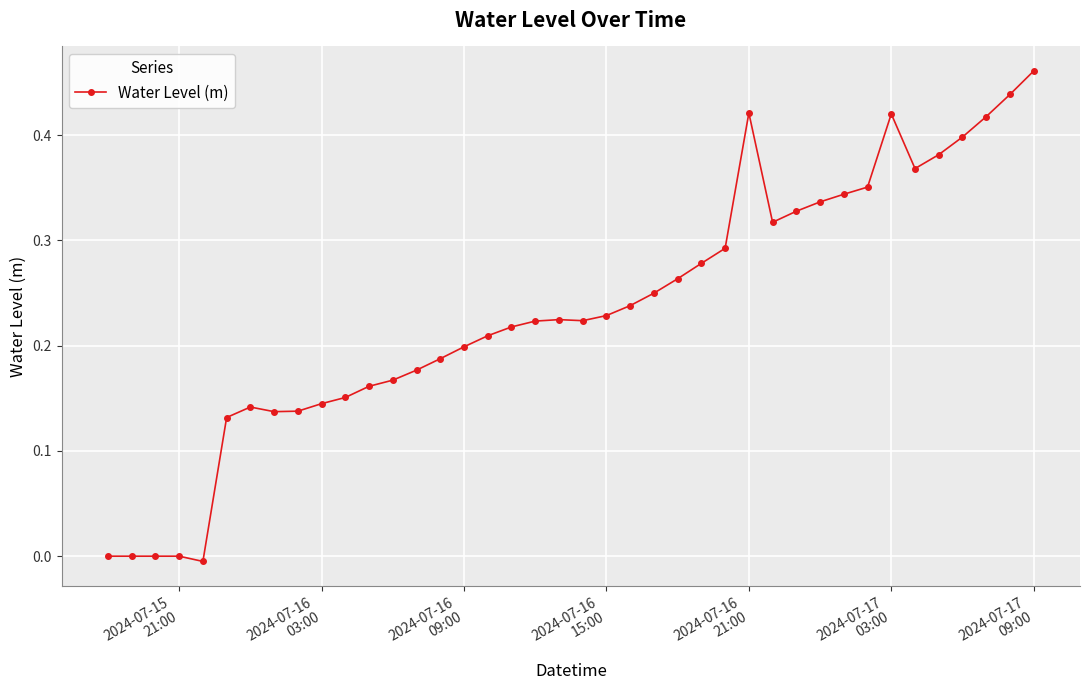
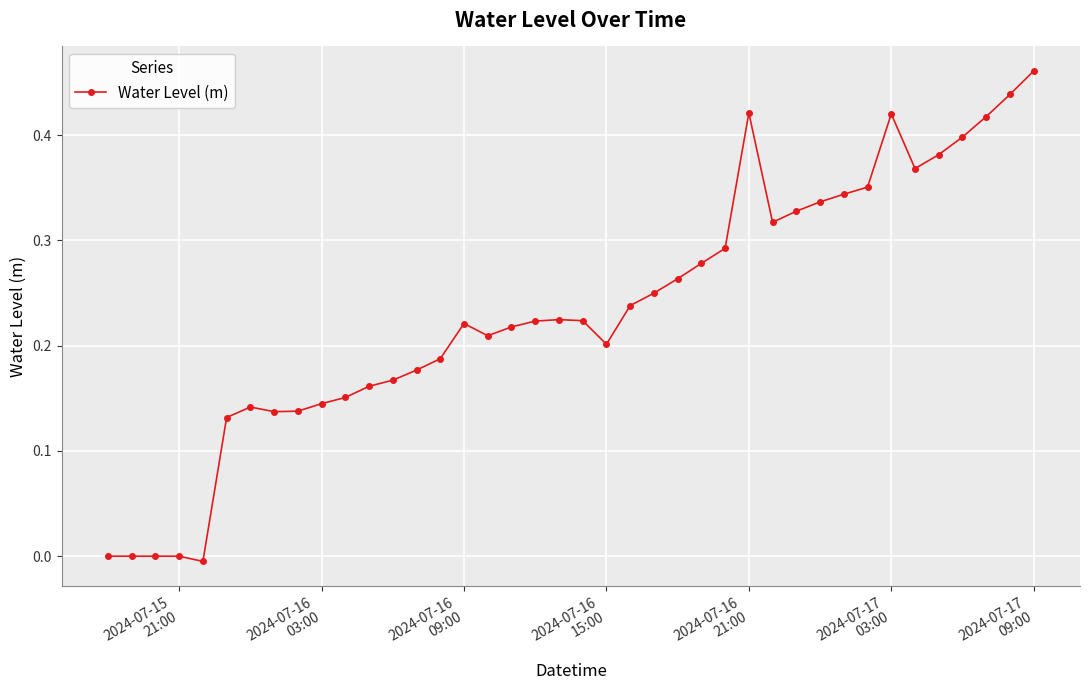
2024-07-16 09:00: 0.199 -> 0.221
2024-07-16 15:00: 0.229 -> 0.201
